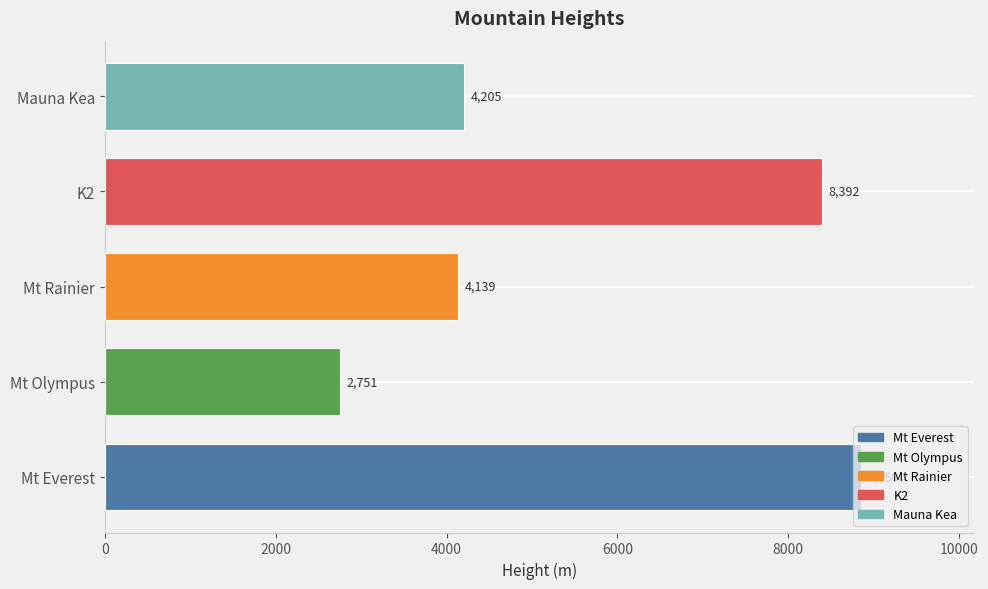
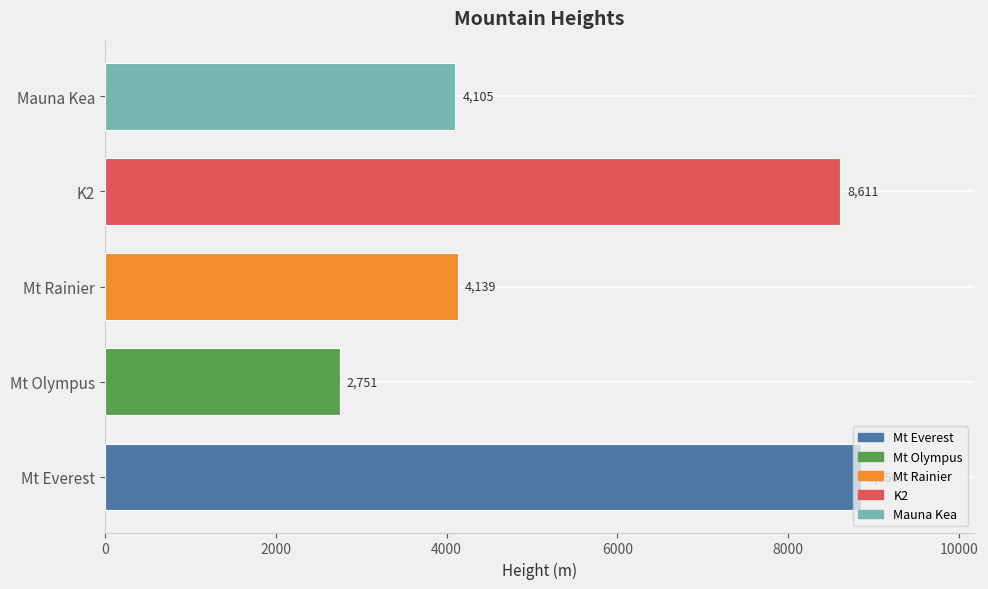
Mauna Kea: 4,205 -> 4,105
K2: 8,392 -> 8,611
